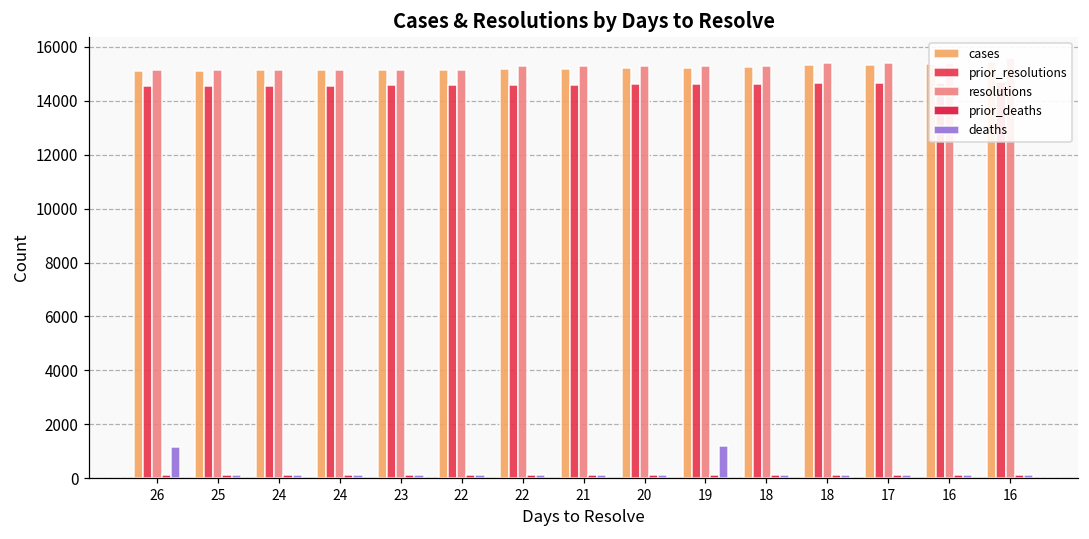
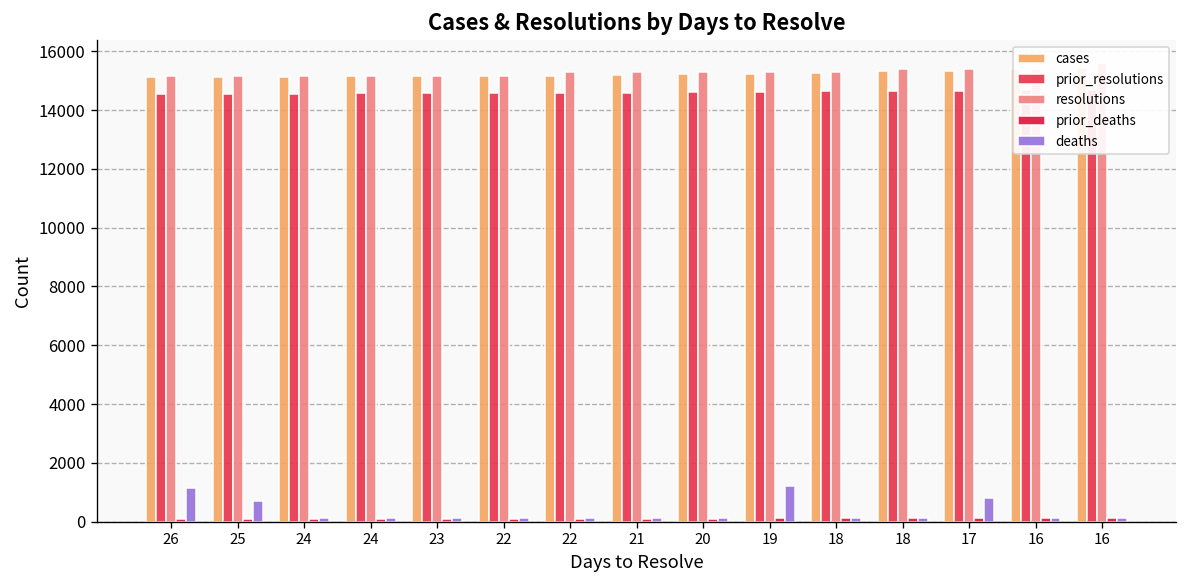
deaths, 25: 100 -> 700
deaths, 17: 100 -> 800
